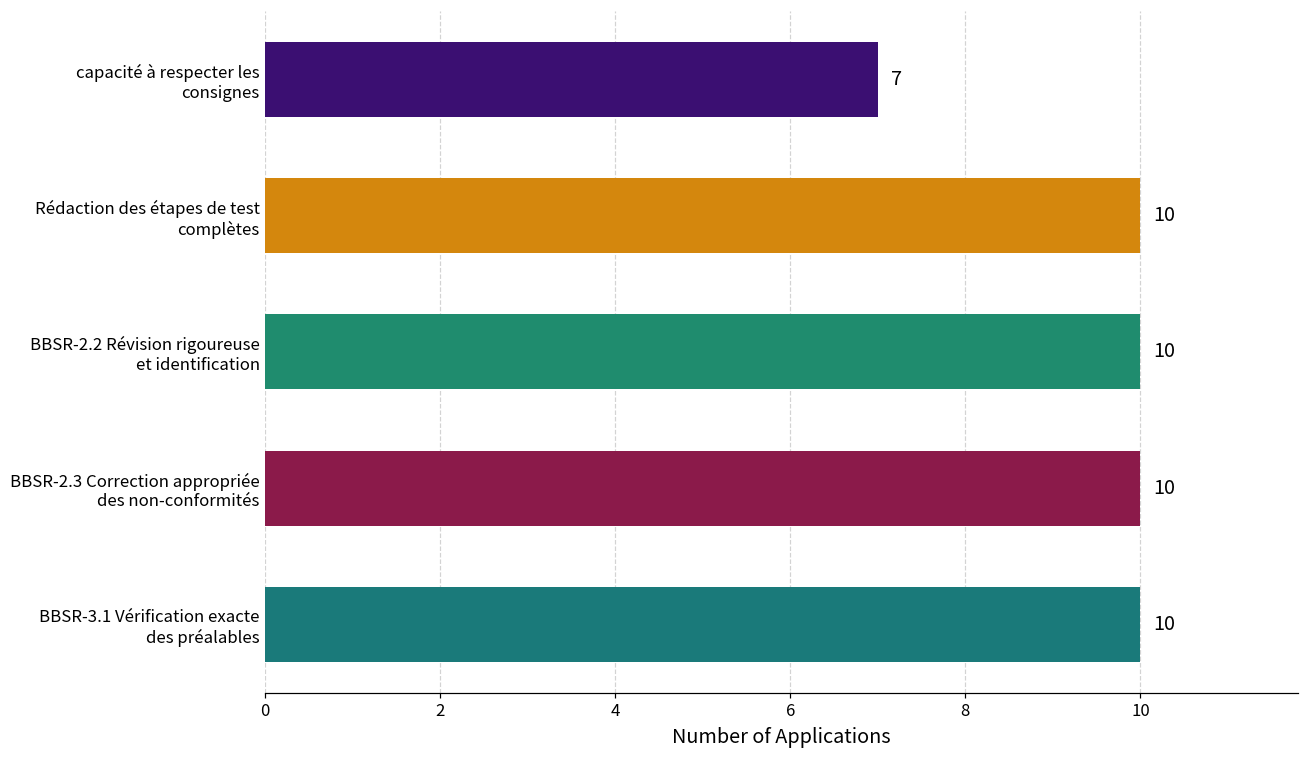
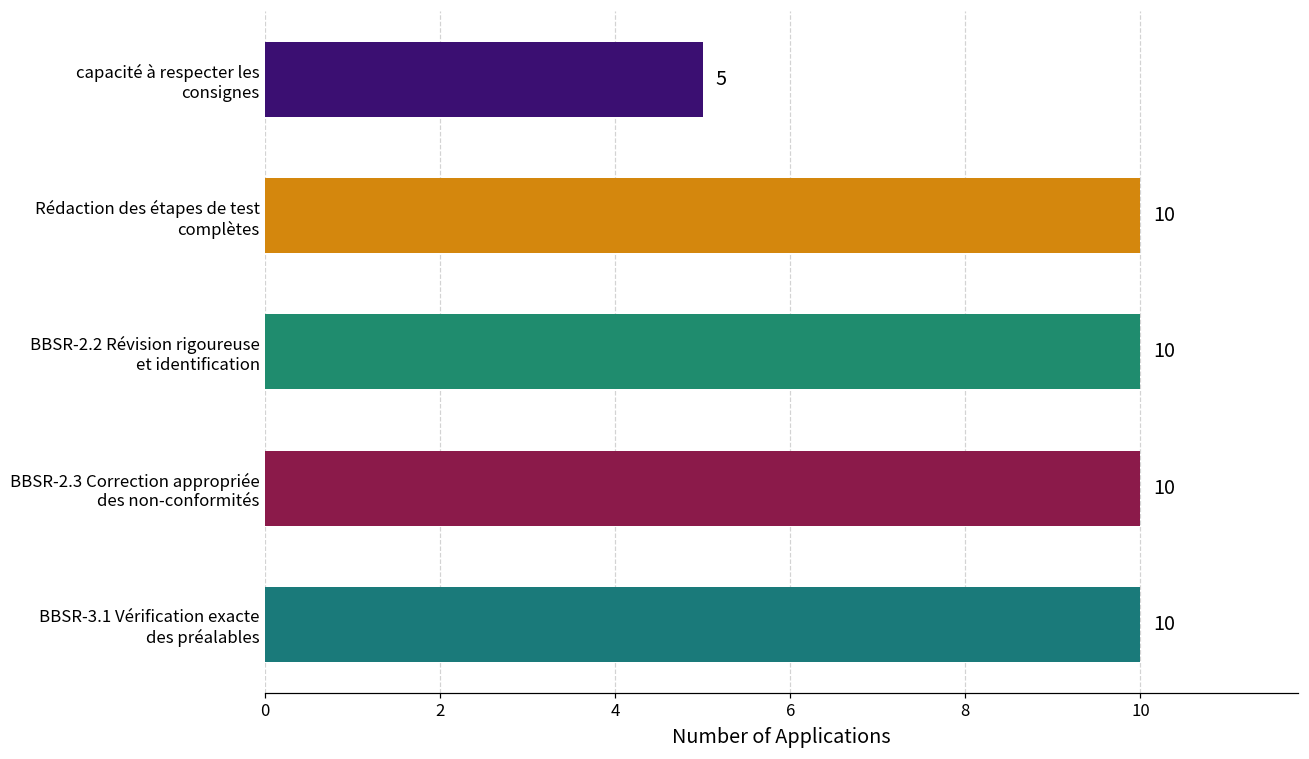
capacité à respecter les consignes: 7 -> 5
